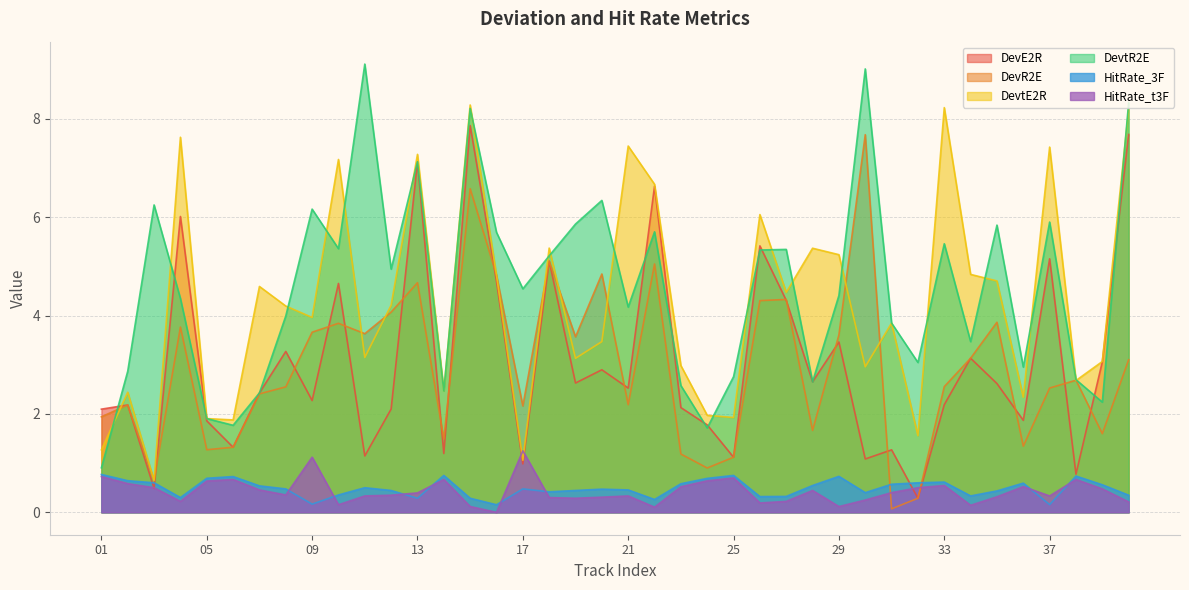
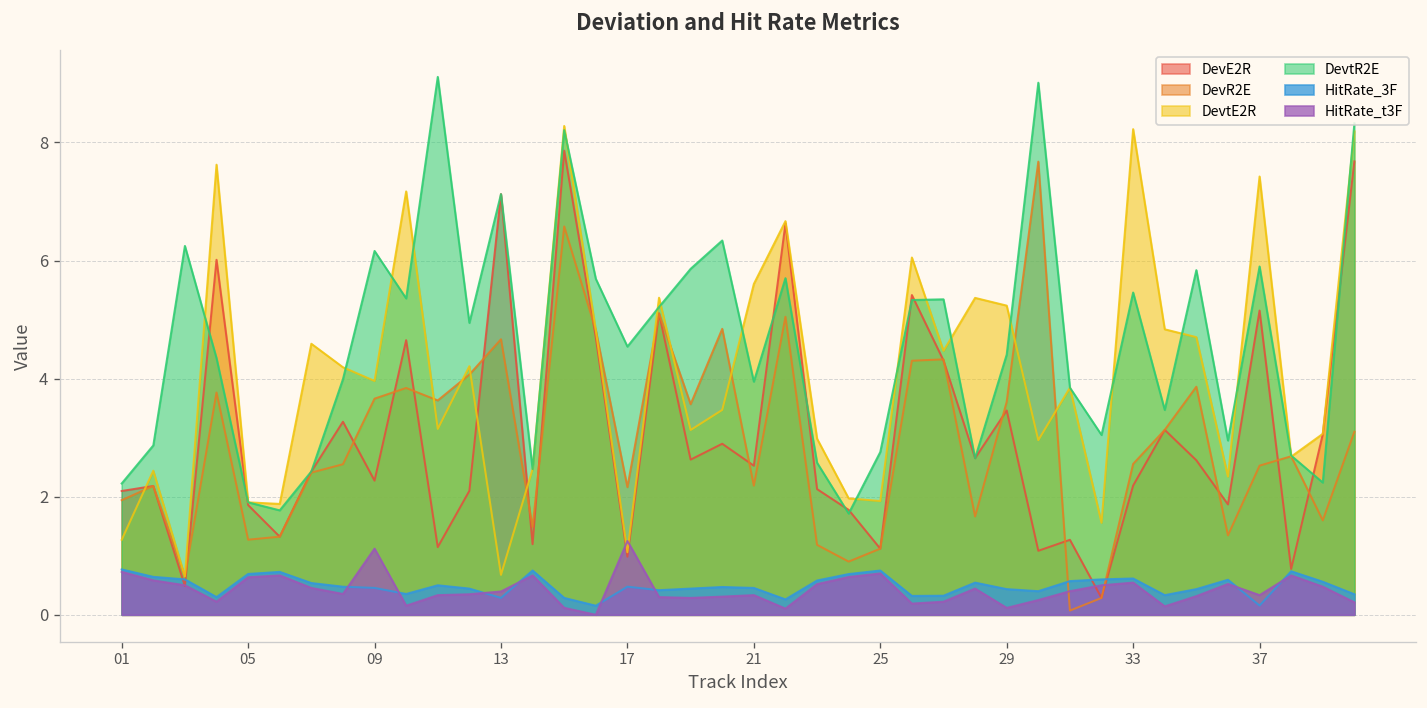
DevtR2E, 01: 0.9 -> 2.2
HitRate_3F, 09: 0.2 -> 0.5
DevtE2R, 13: 7.3 -> 0.7
DevtE2R, 21: 7.4 -> 5.6
DevtR2E, 21: 4.2 -> 3.9
HitRate_3F, 29: 0.7 -> 0.4
